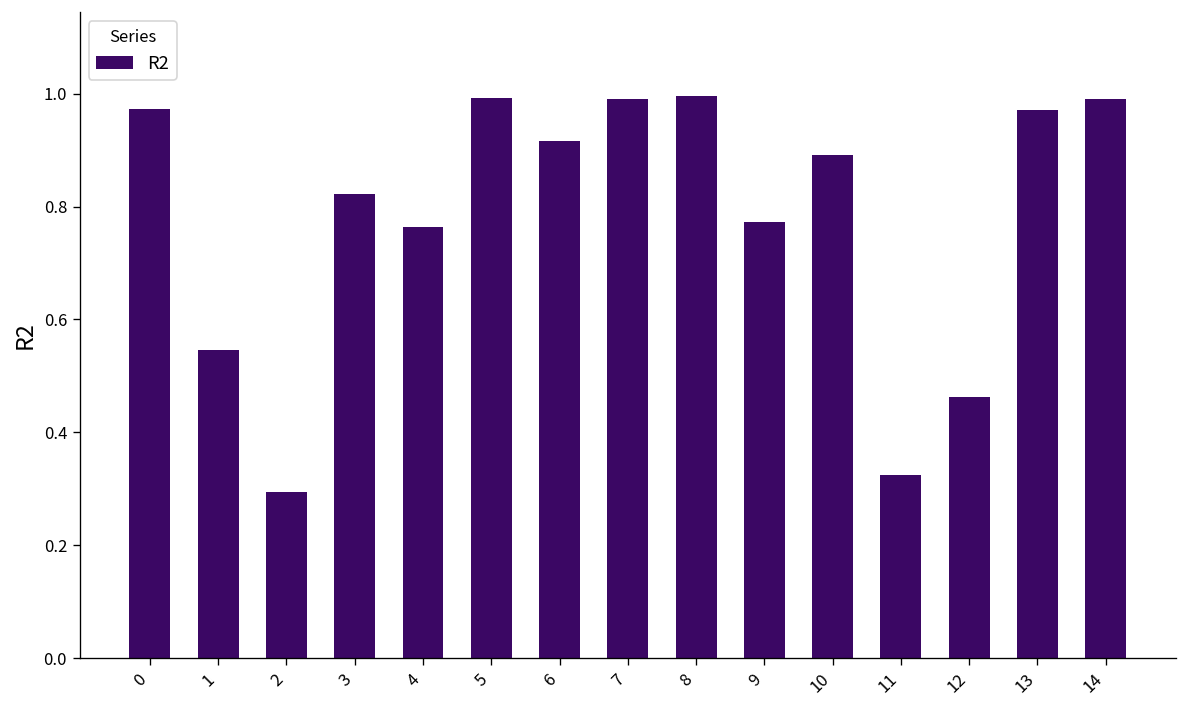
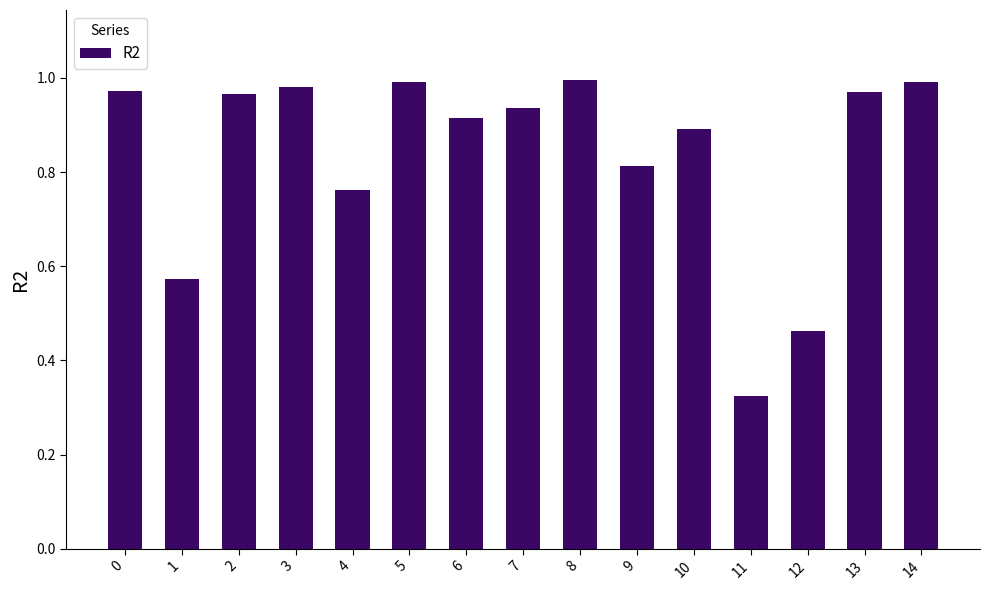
1: 0.55 -> 0.57
2: 0.30 -> 0.97
3: 0.82 -> 0.98
7: 0.99 -> 0.94
9: 0.77 -> 0.81
